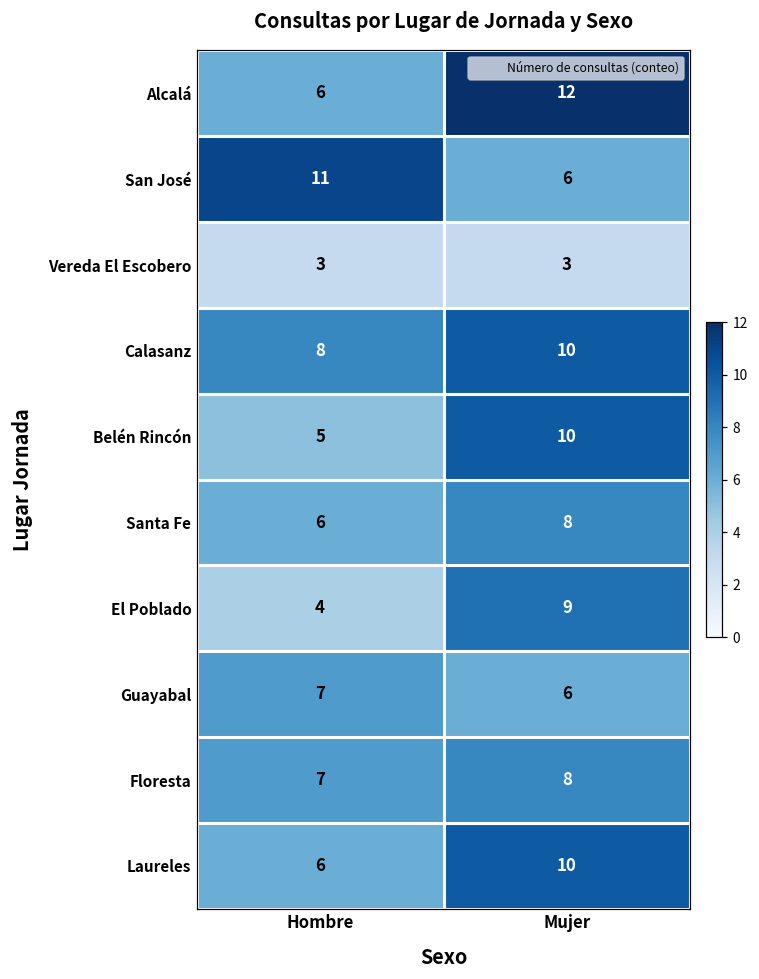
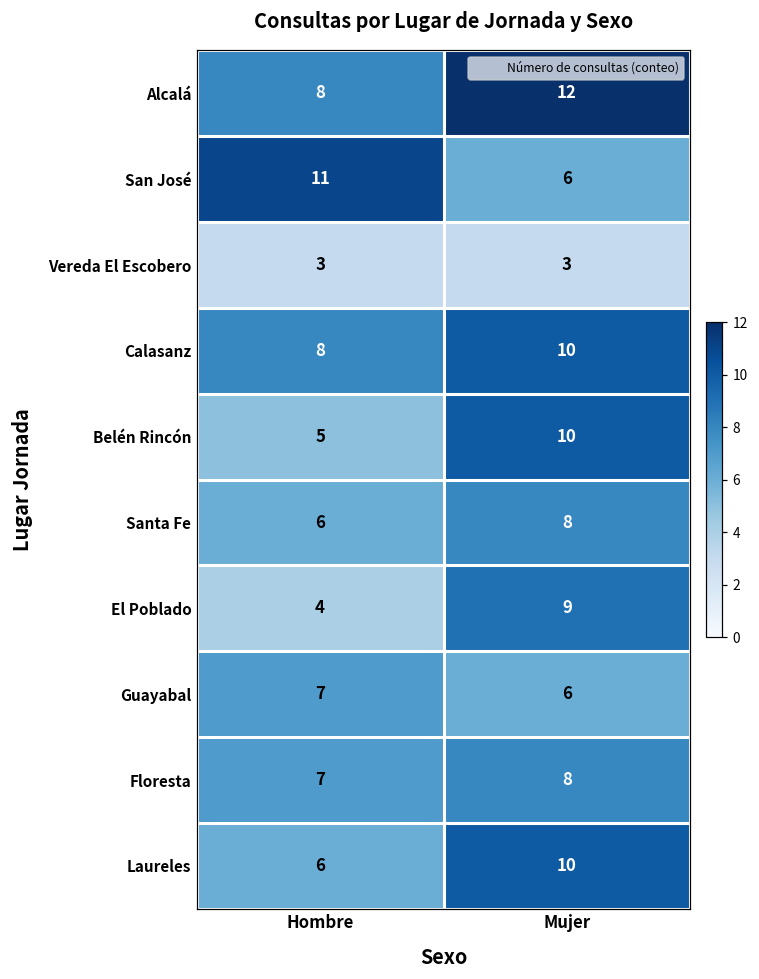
Alcalá, Hombre: 6 -> 8
